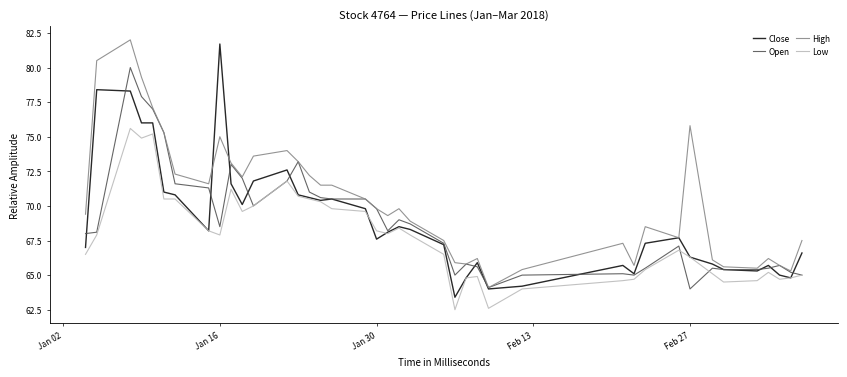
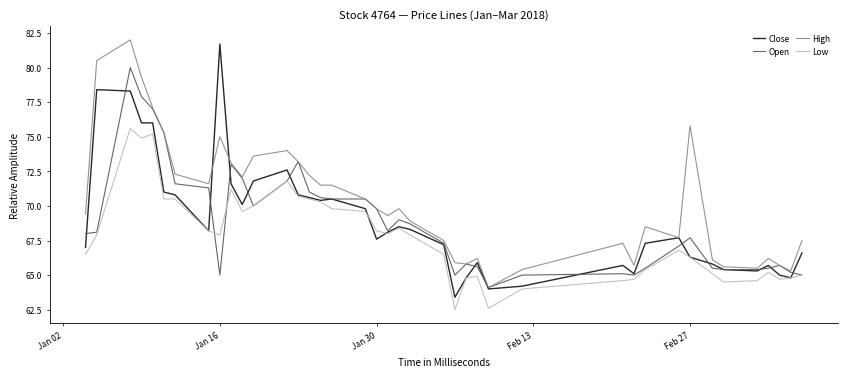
Open, Jan 16: 68.5 -> 65.0
Open, Feb 27: 64.0 -> 67.7
